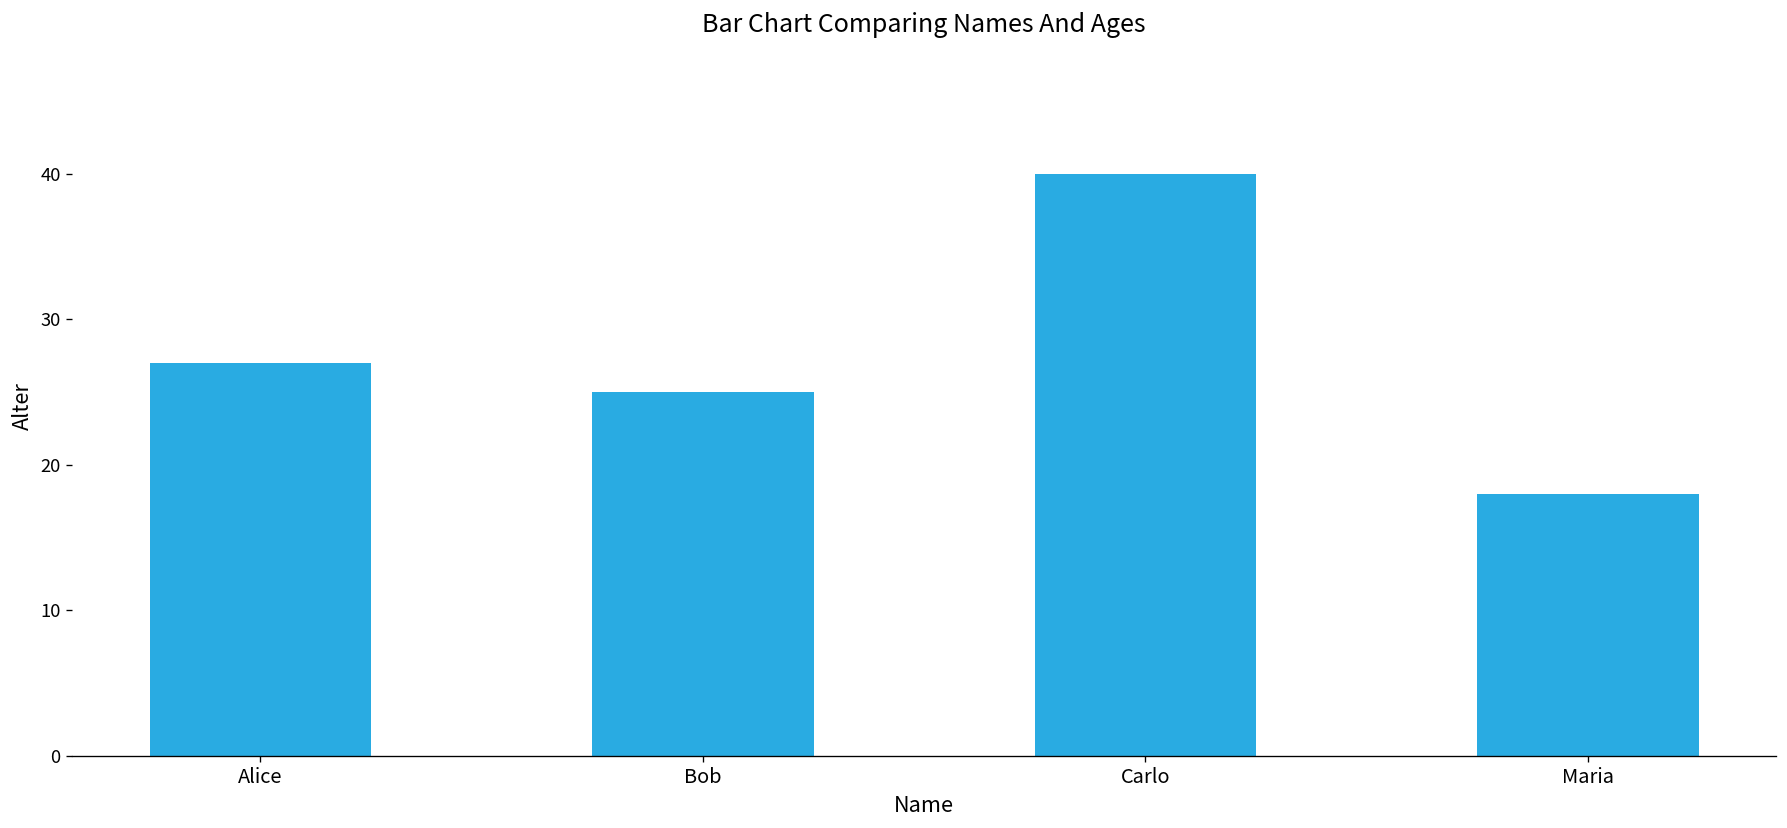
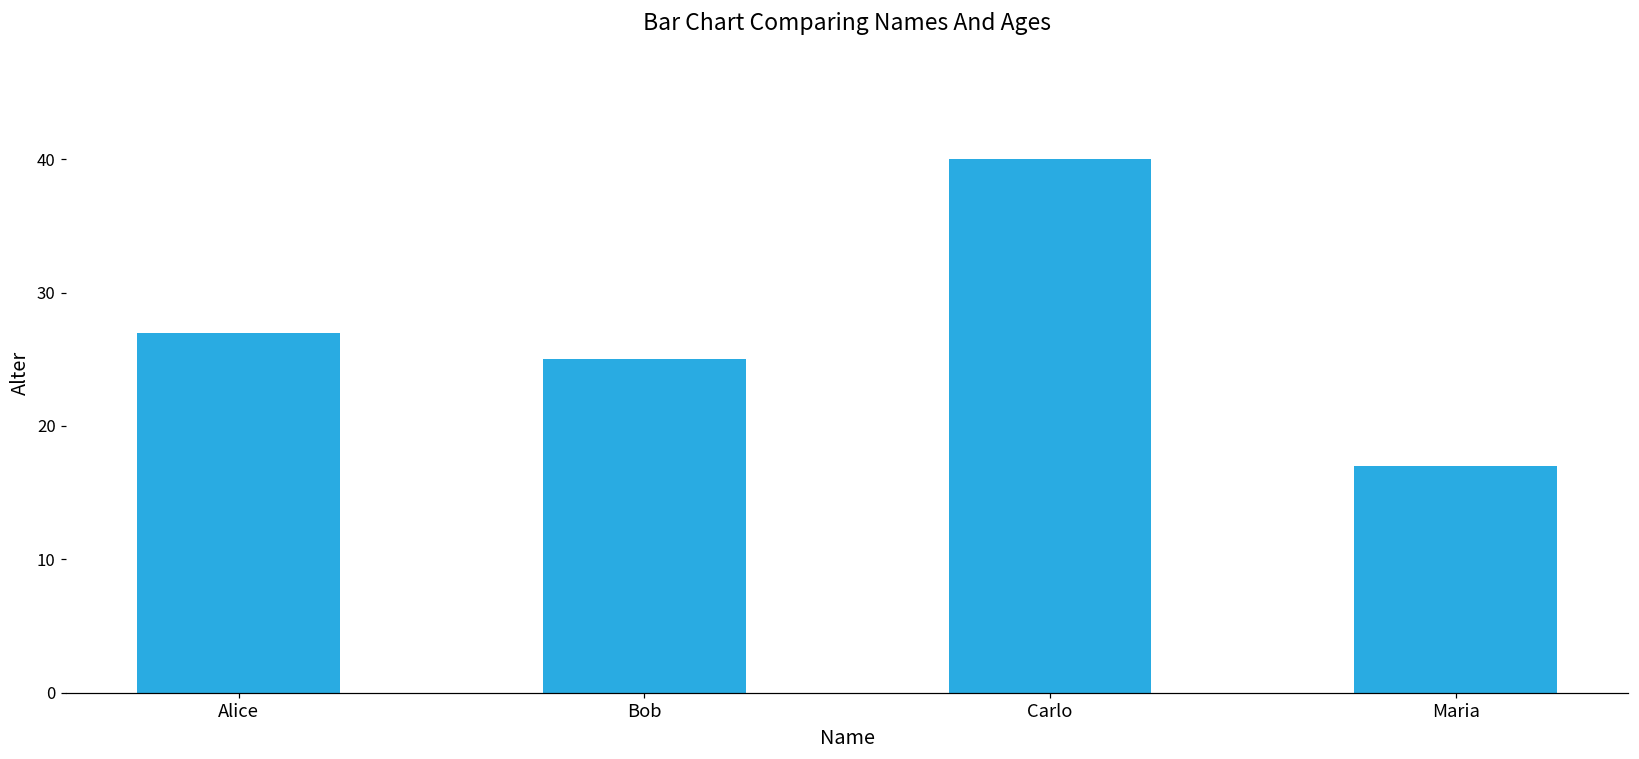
Maria: 18 -> 17
